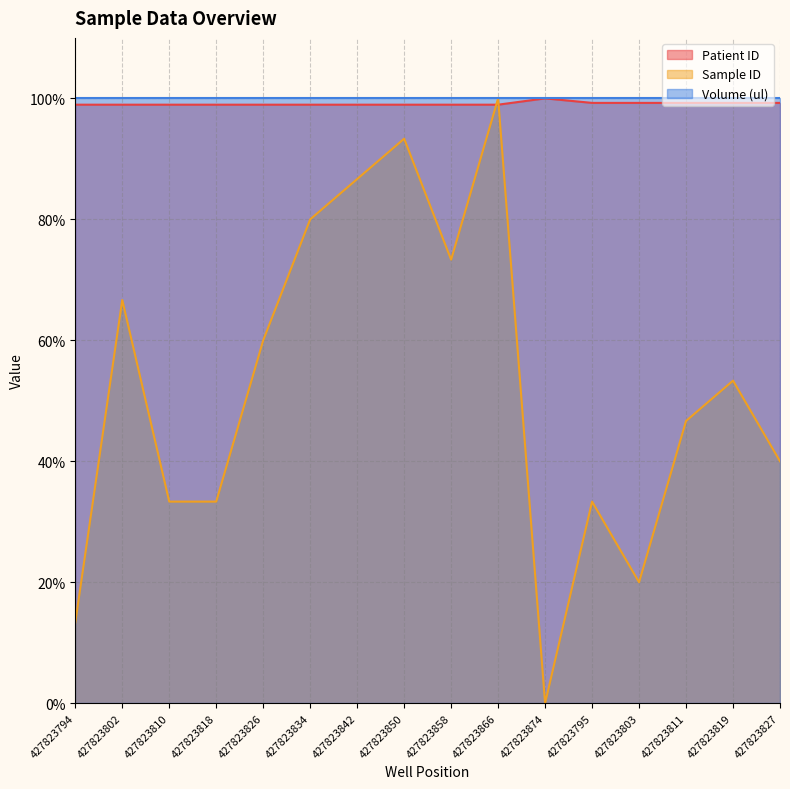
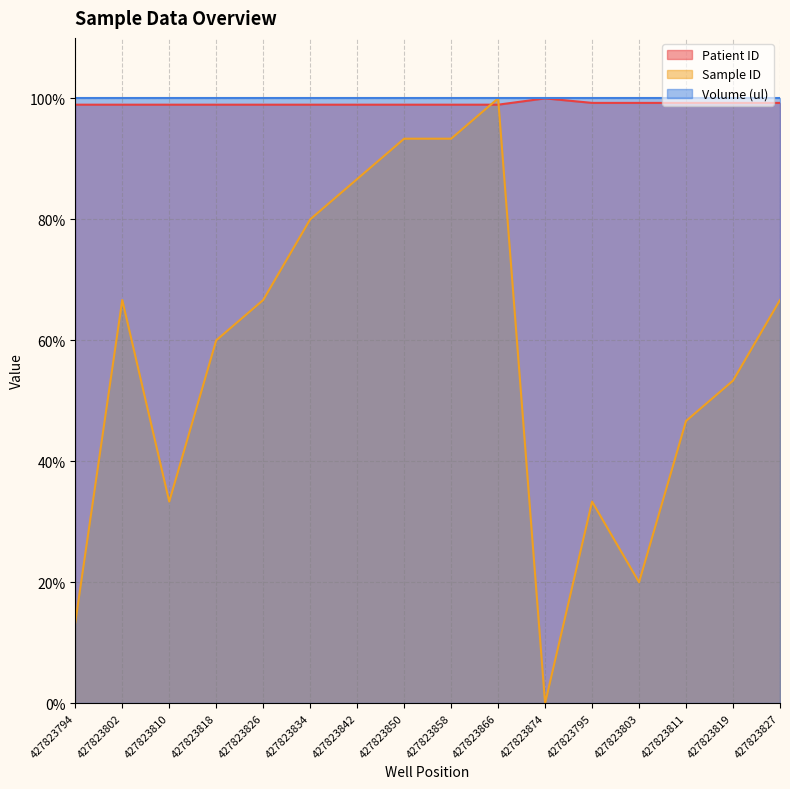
Sample ID, 427823818: 33% -> 60%
Sample ID, 427823826: 60% -> 67%
Sample ID, 427823858: 73% -> 93%
Sample ID, 427823827: 40% -> 67%
